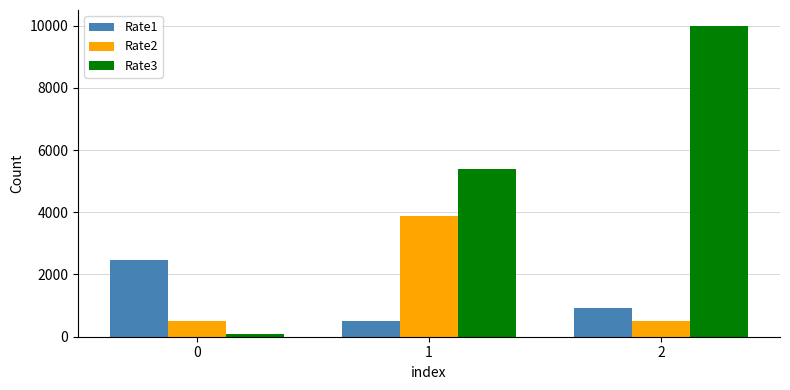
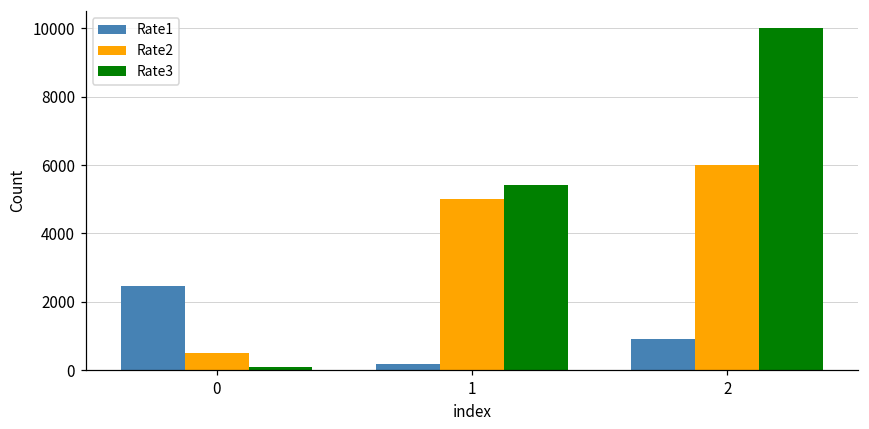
Rate1, 1: 500 -> 200
Rate2, 1: 3900 -> 5000
Rate2, 2: 500 -> 6000
